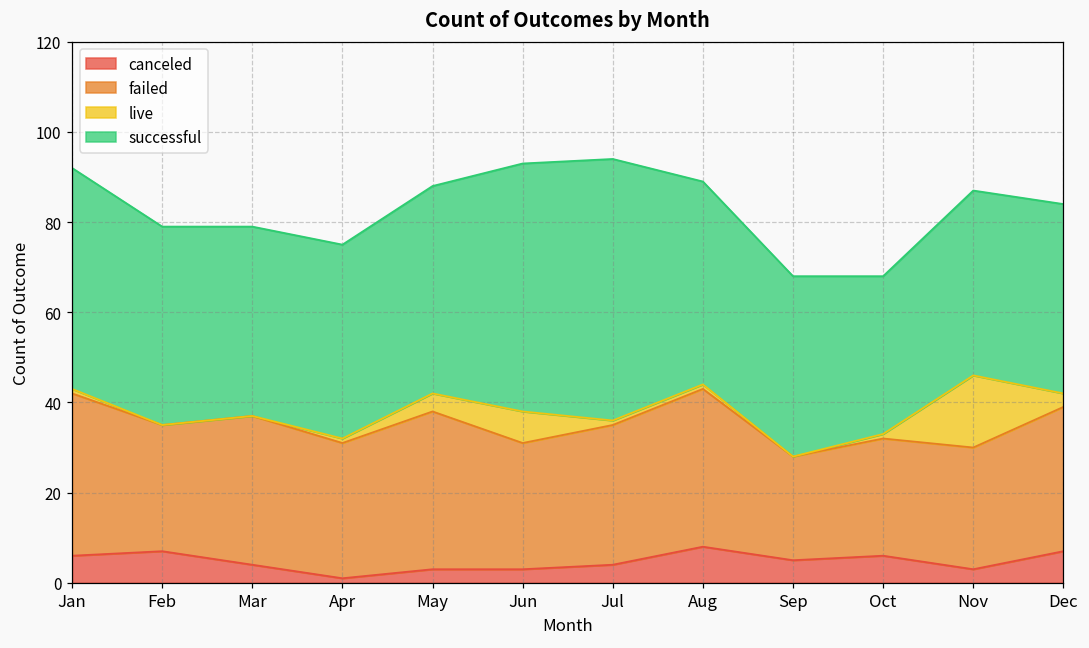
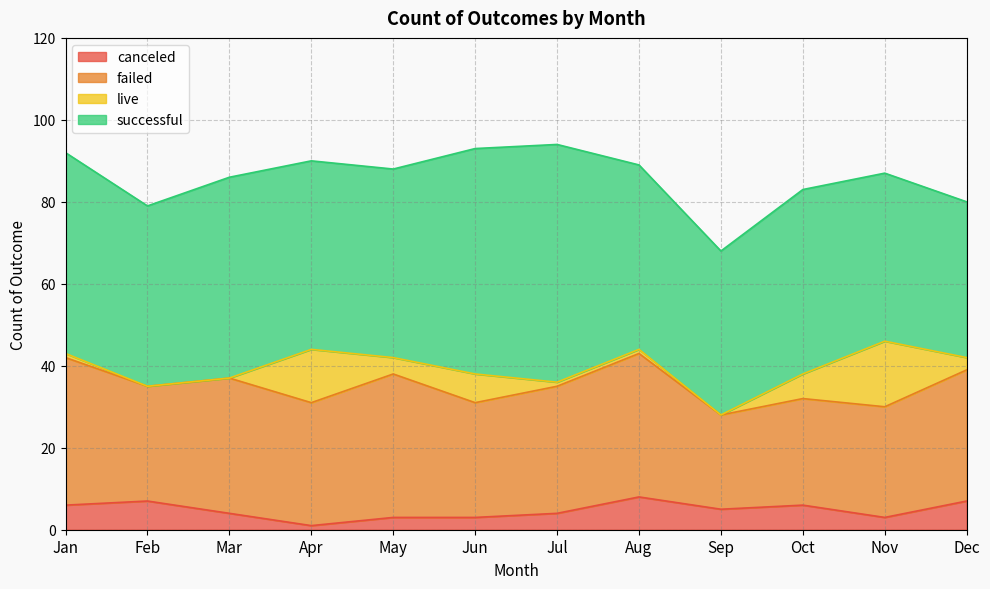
successful, Mar: 42 -> 49
live, Apr: 1 -> 13
successful, Apr: 43 -> 46
live, Oct: 1 -> 6
successful, Oct: 35 -> 45
successful, Dec: 42 -> 38
